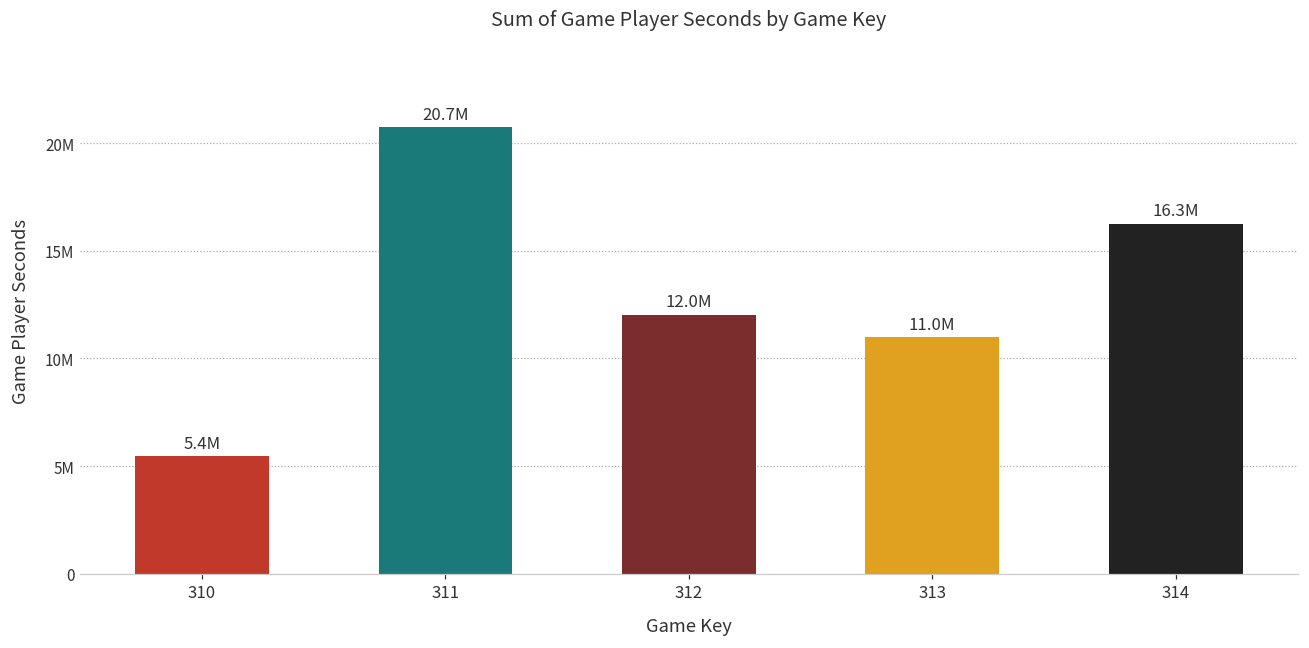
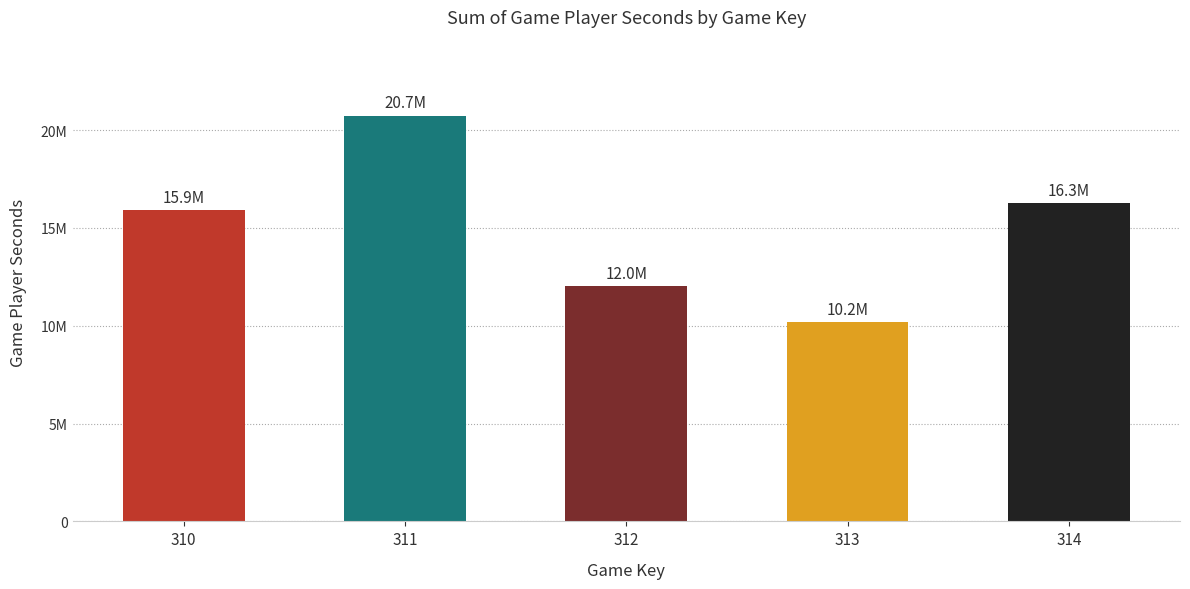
310: 5.4M -> 15.9M
313: 11.0M -> 10.2M
